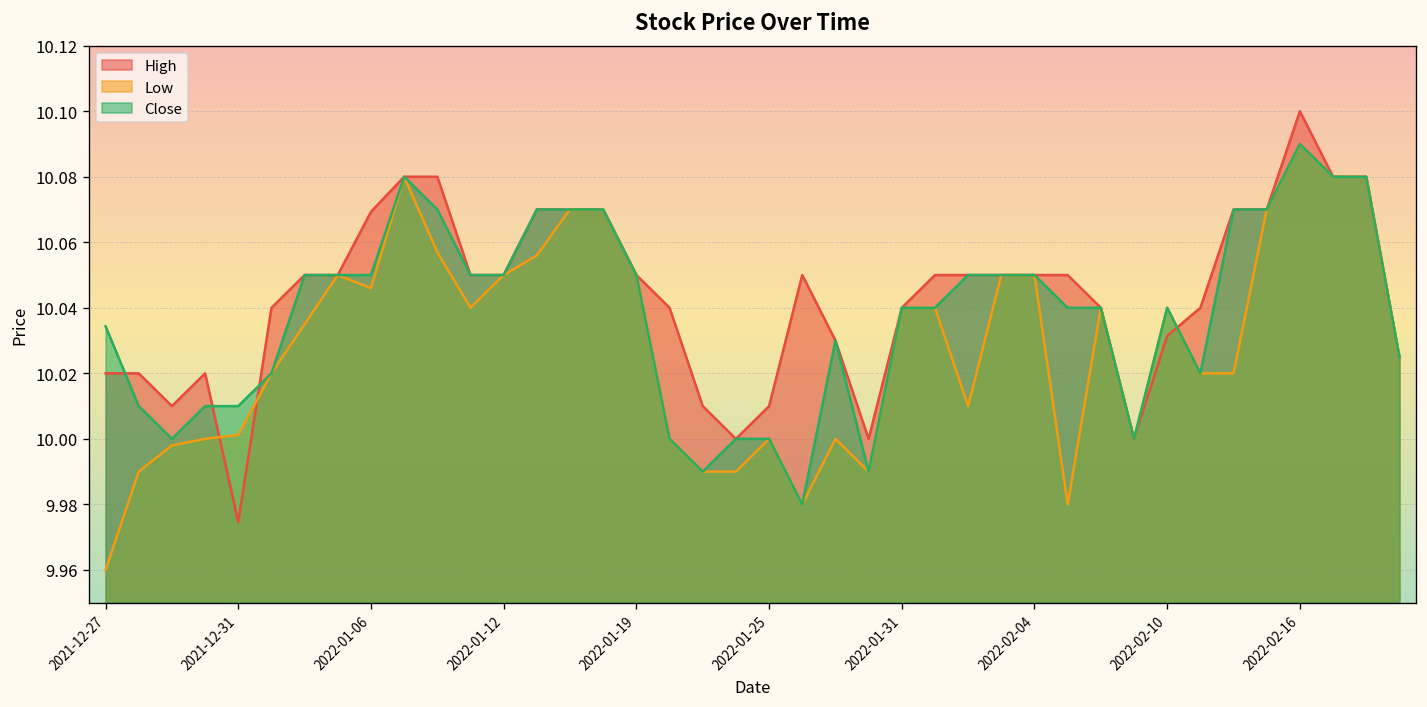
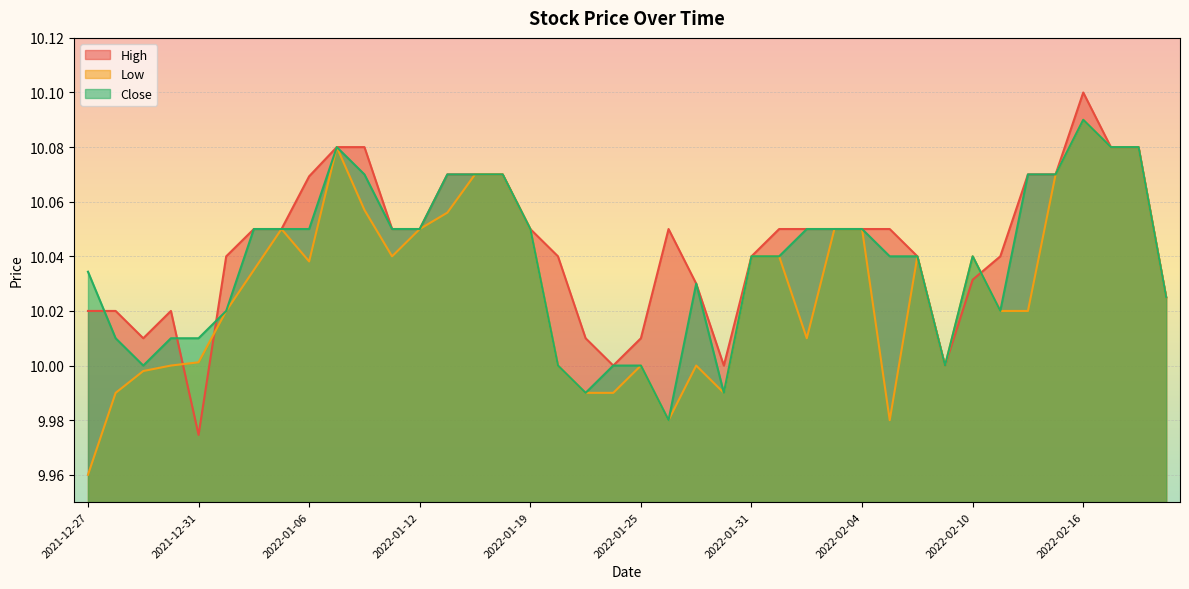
Low, 2022-01-06: 10.046 -> 10.038
